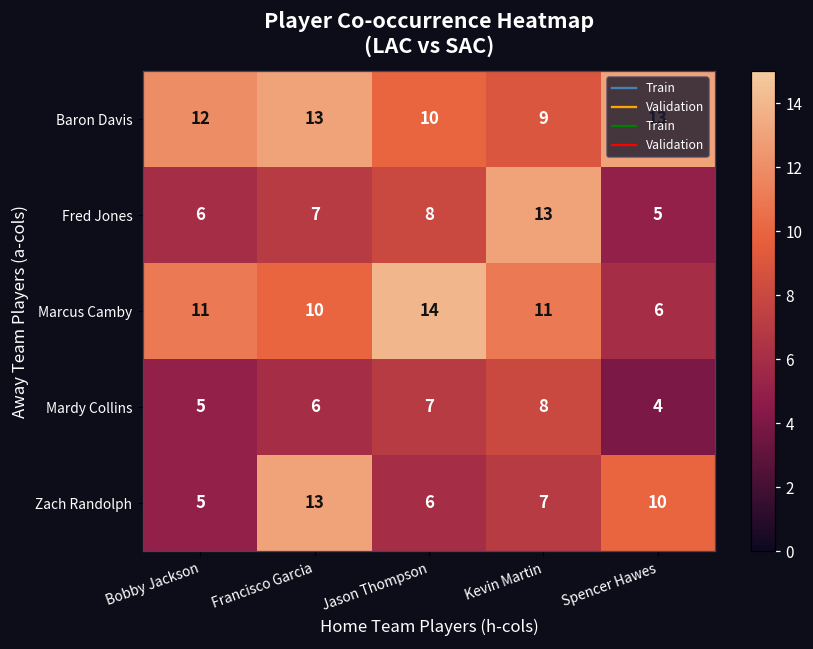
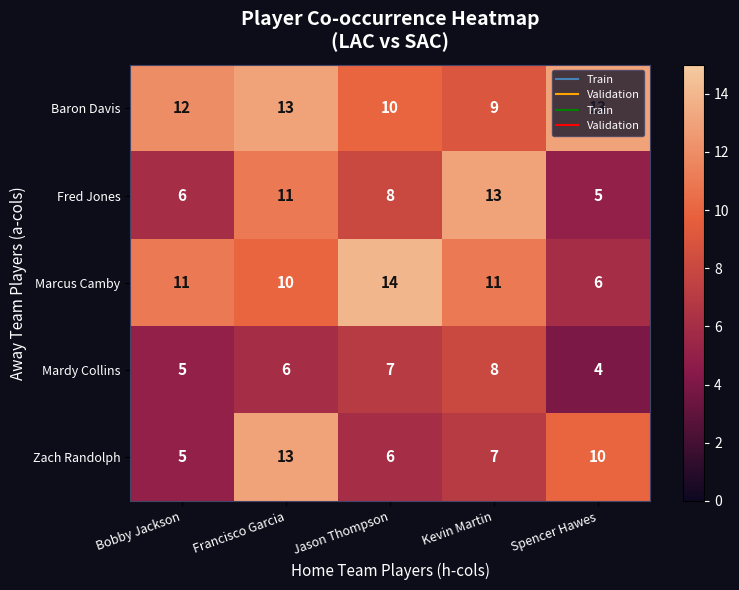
Fred Jones, Francisco Garcia: 7 -> 11
